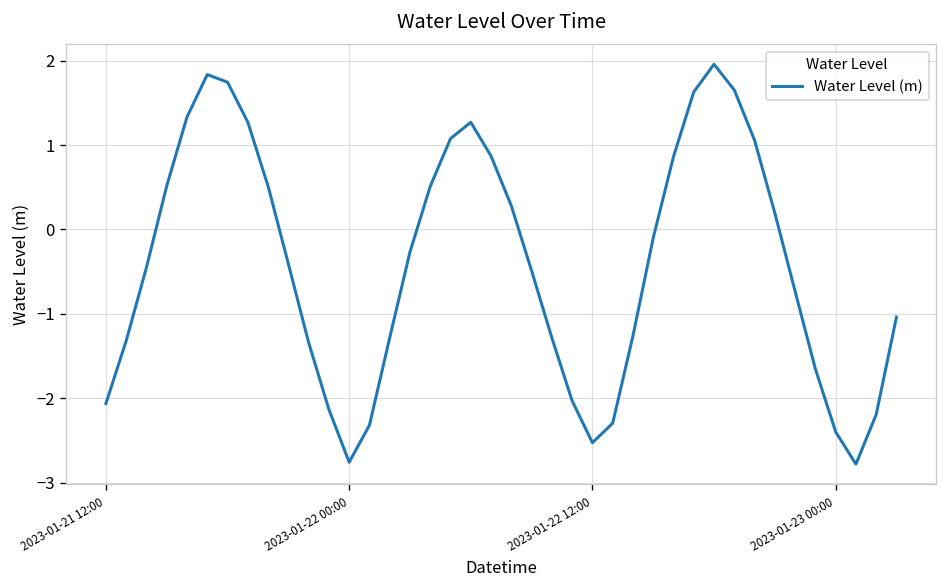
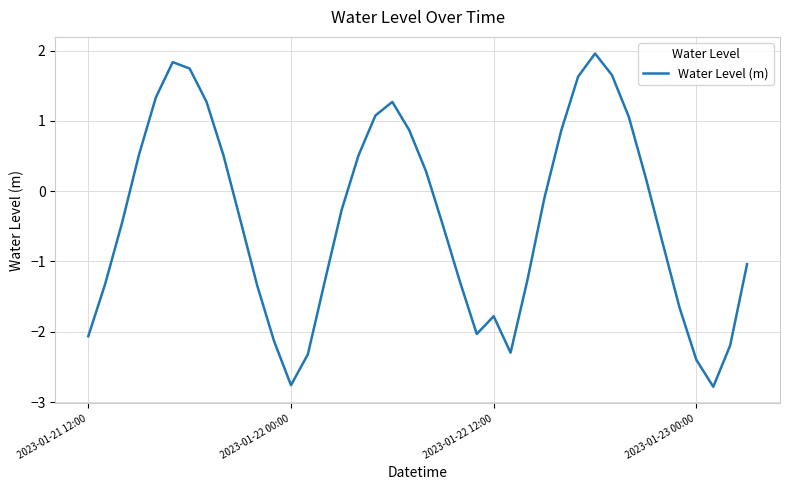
2023-01-22 12:00: -2.5 -> -1.8
